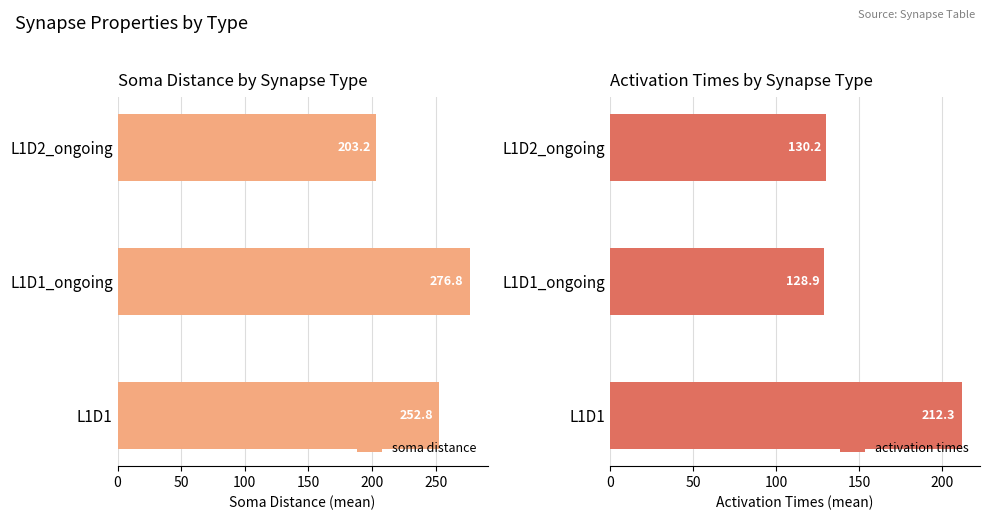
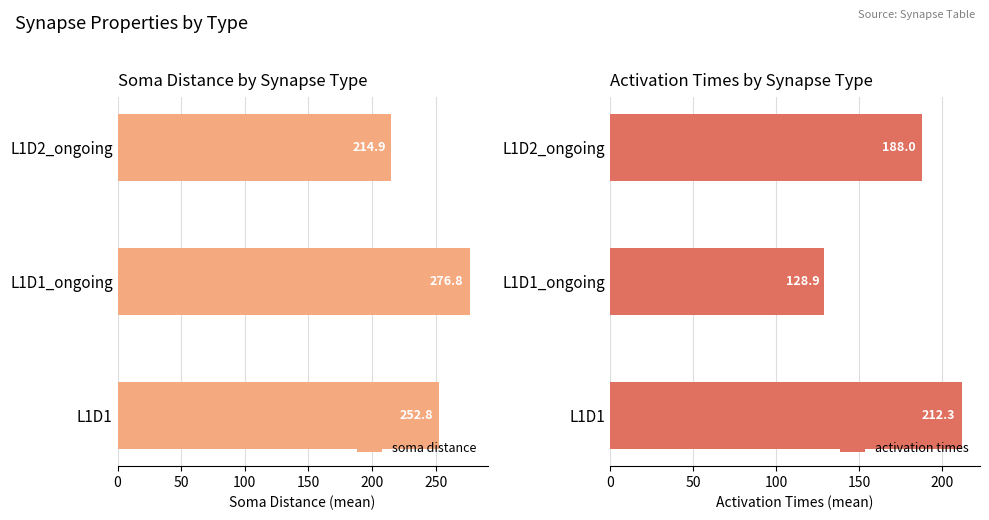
Soma Distance by Synapse Type, L1D2_ongoing: 203.2 -> 214.9
Activation Times by Synapse Type, L1D2_ongoing: 130.2 -> 188.0
